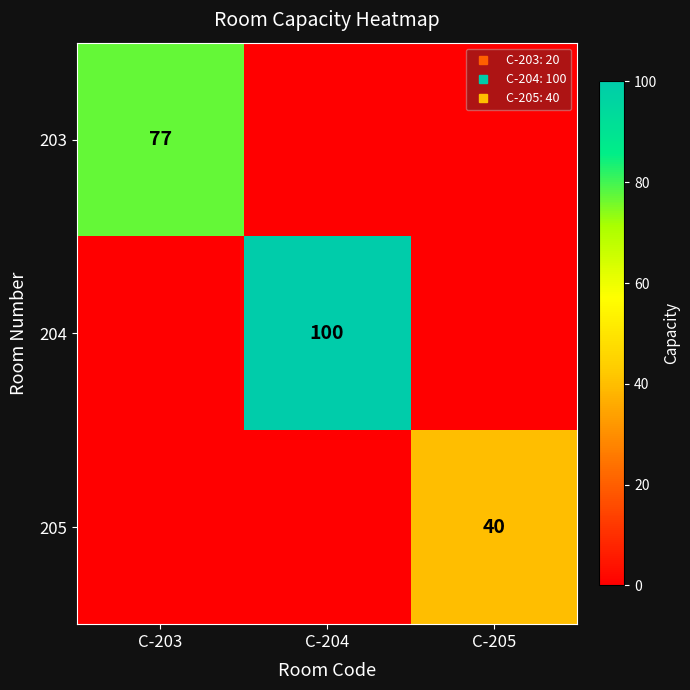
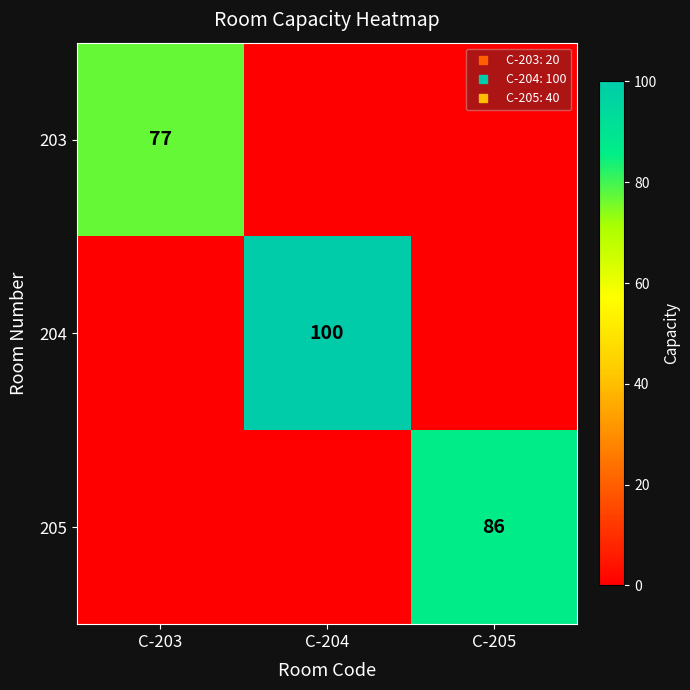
205, C-205: 40 -> 86
